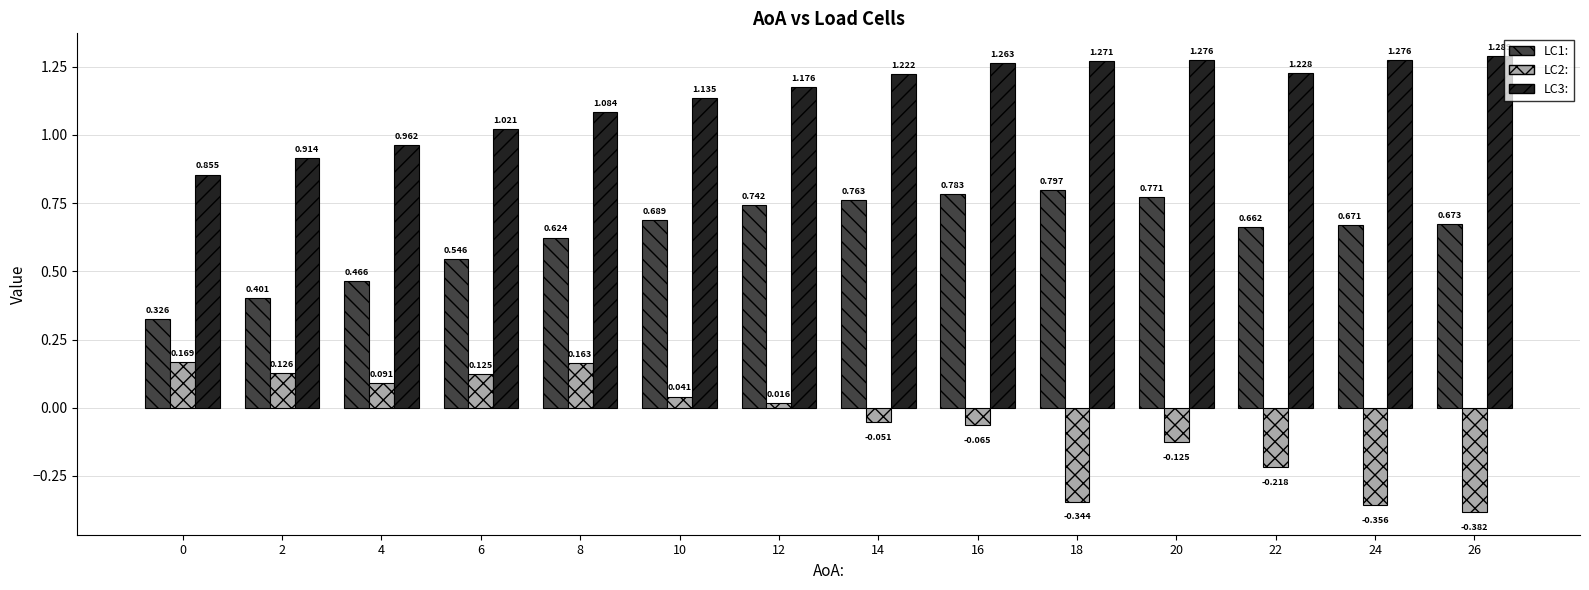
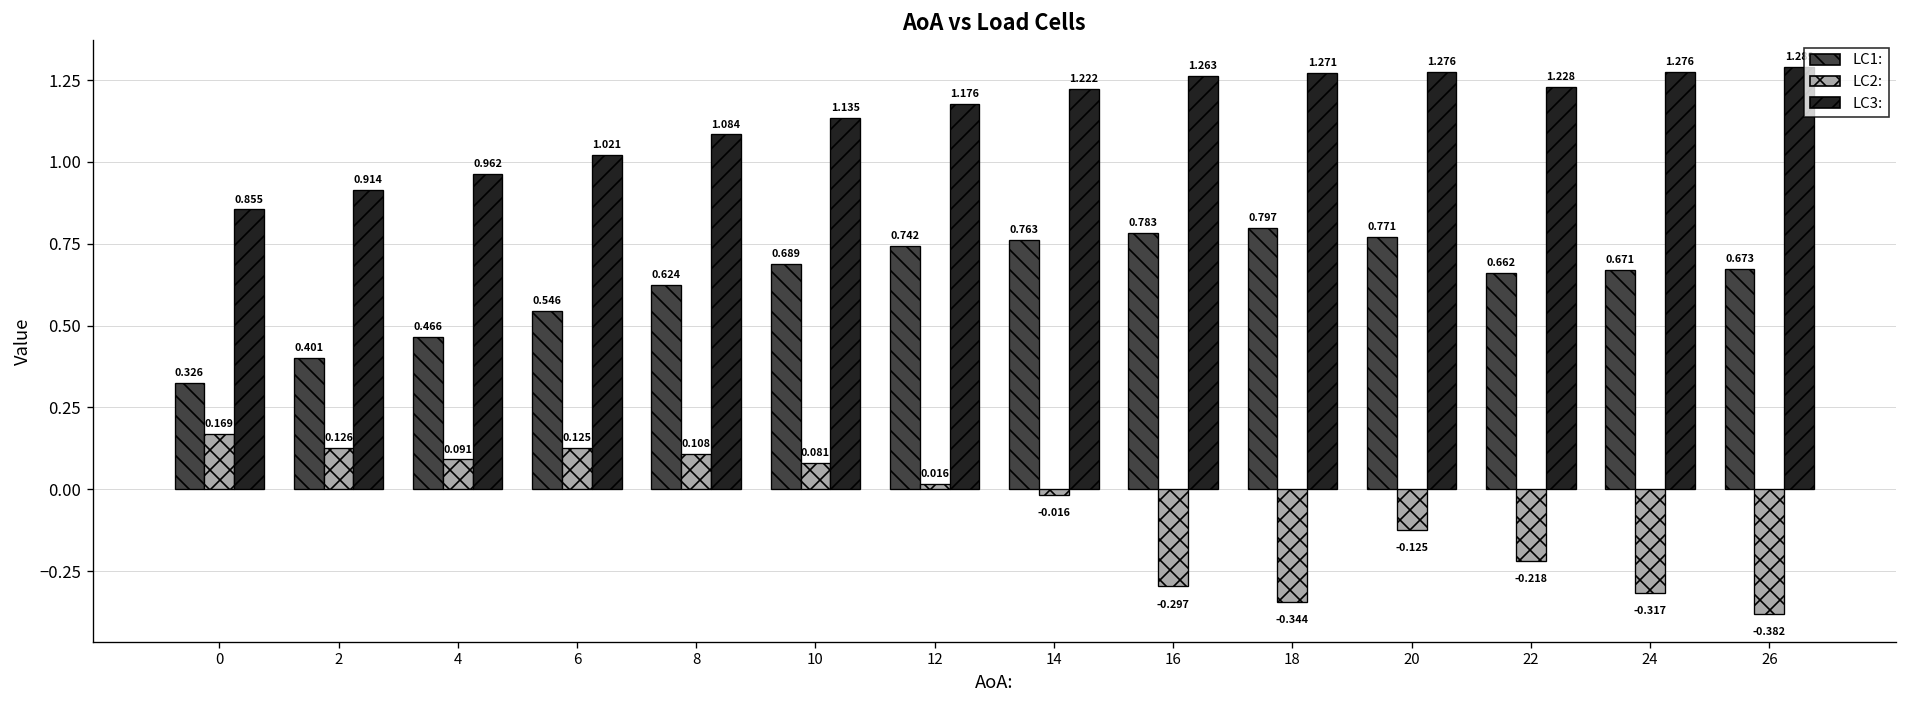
LC2:, 8: 0.163 -> 0.108
LC2:, 10: 0.041 -> 0.081
LC2:, 14: -0.051 -> -0.016
LC2:, 16: -0.065 -> -0.297
LC2:, 24: -0.356 -> -0.317
